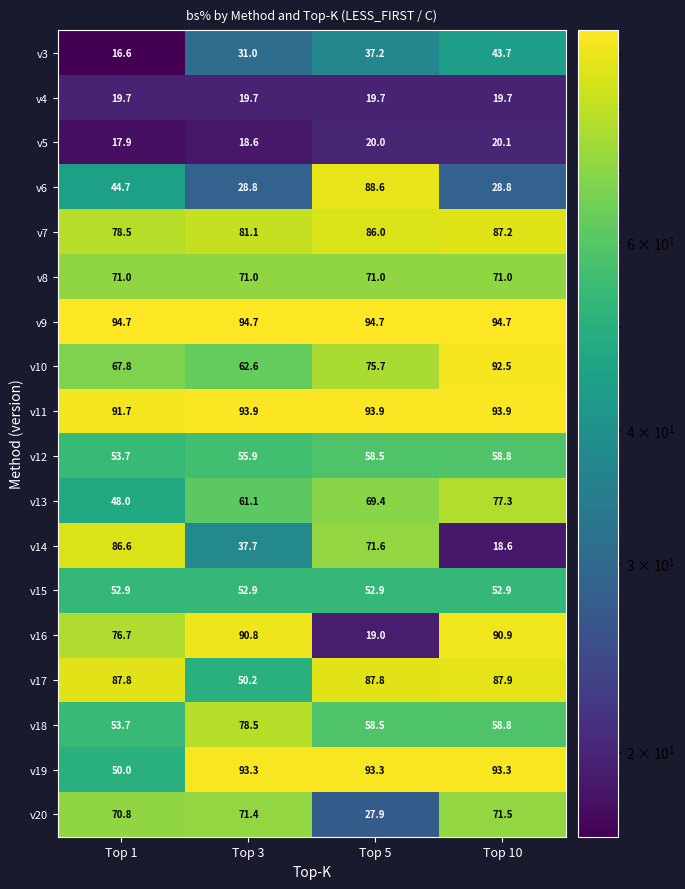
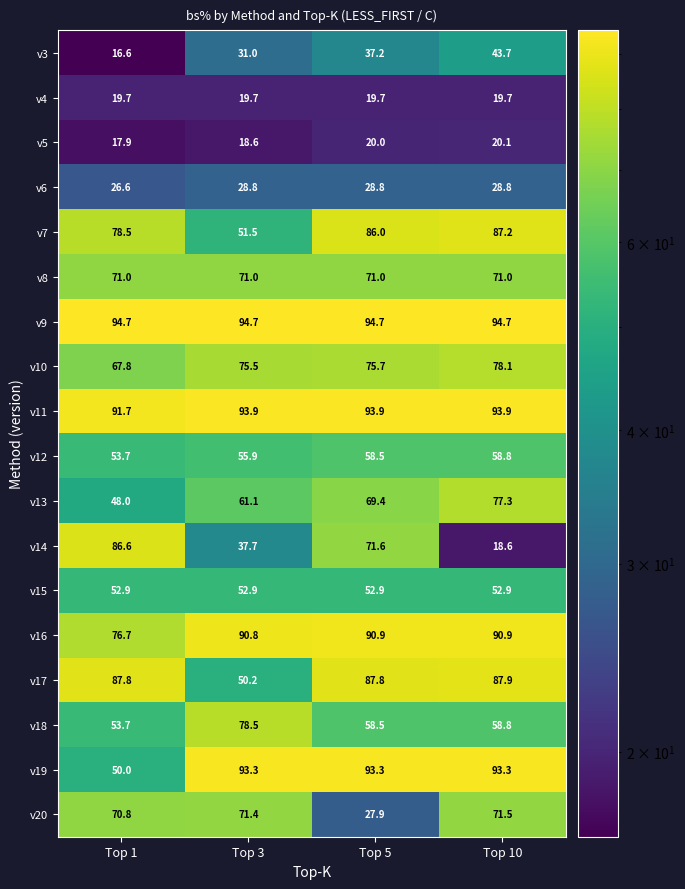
v6, Top 1: 44.7 -> 26.6
v6, Top 5: 88.6 -> 28.8
v7, Top 3: 81.1 -> 51.5
v10, Top 3: 62.6 -> 75.5
v10, Top 10: 92.5 -> 78.1
v16, Top 5: 19.0 -> 90.9
